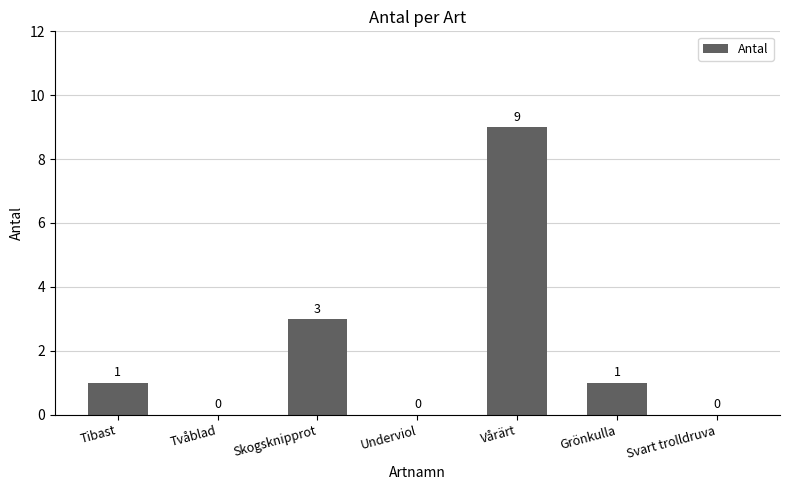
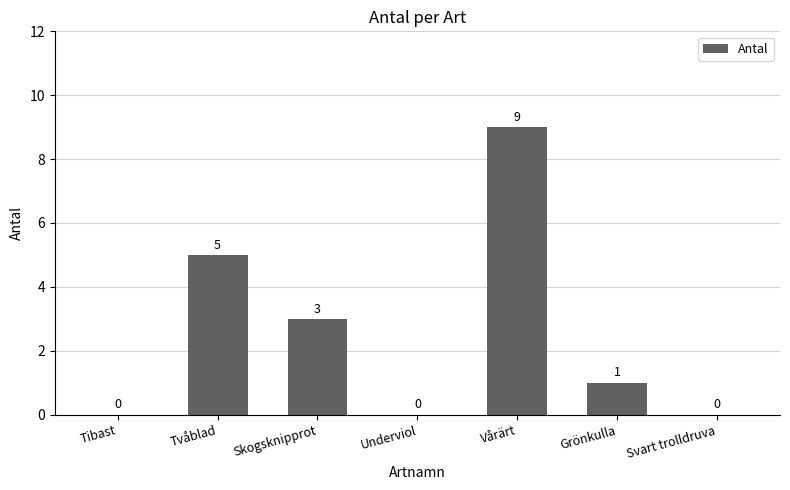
Tibast: 1 -> 0
Tvåblad: 0 -> 5
